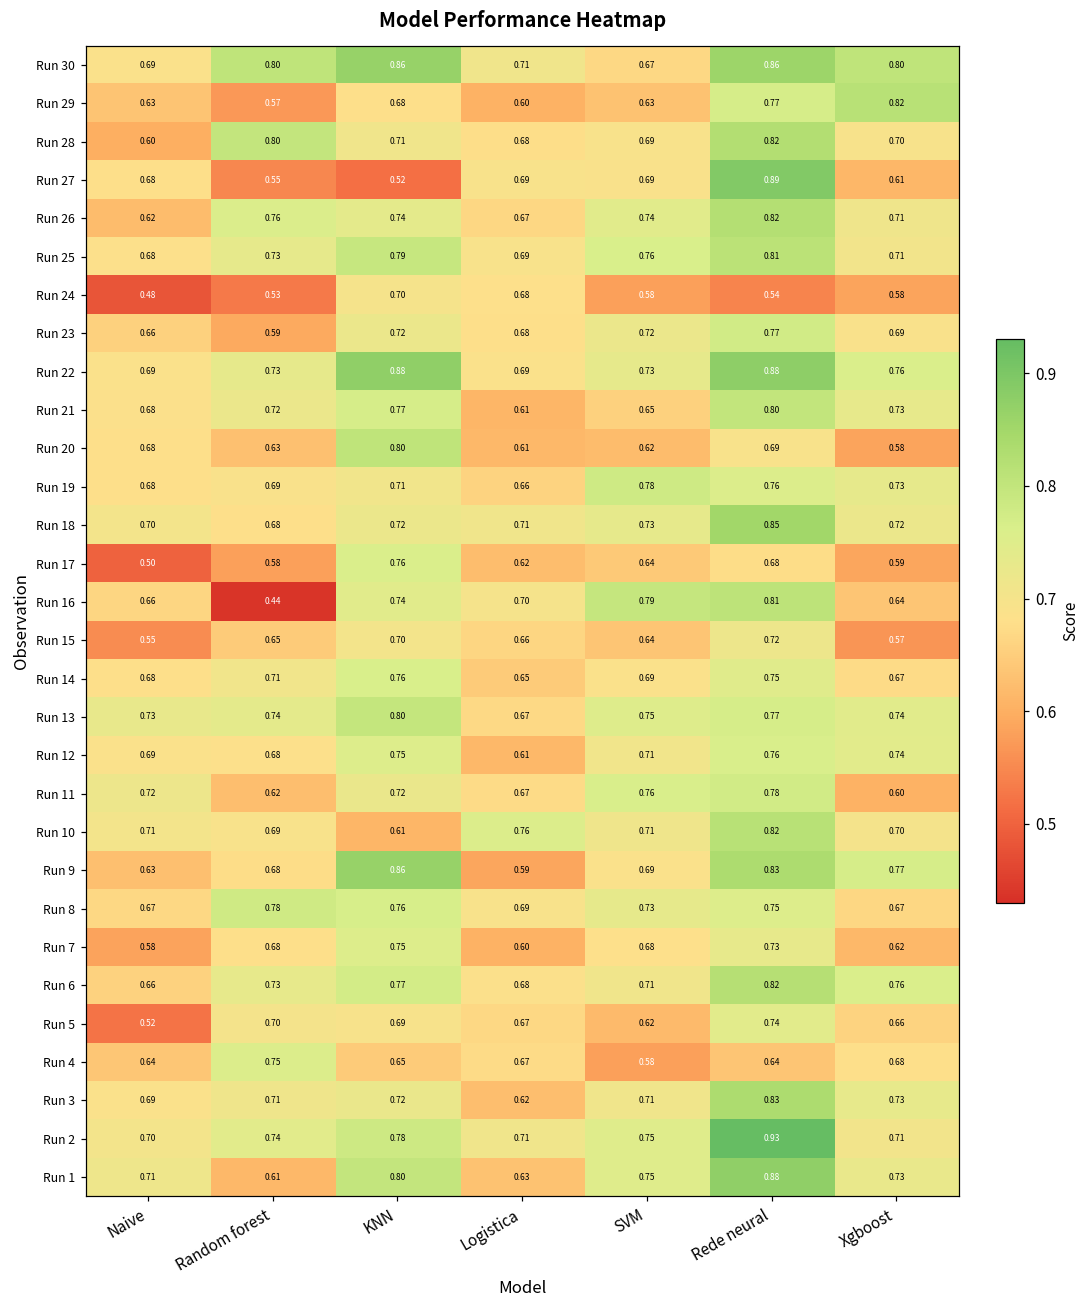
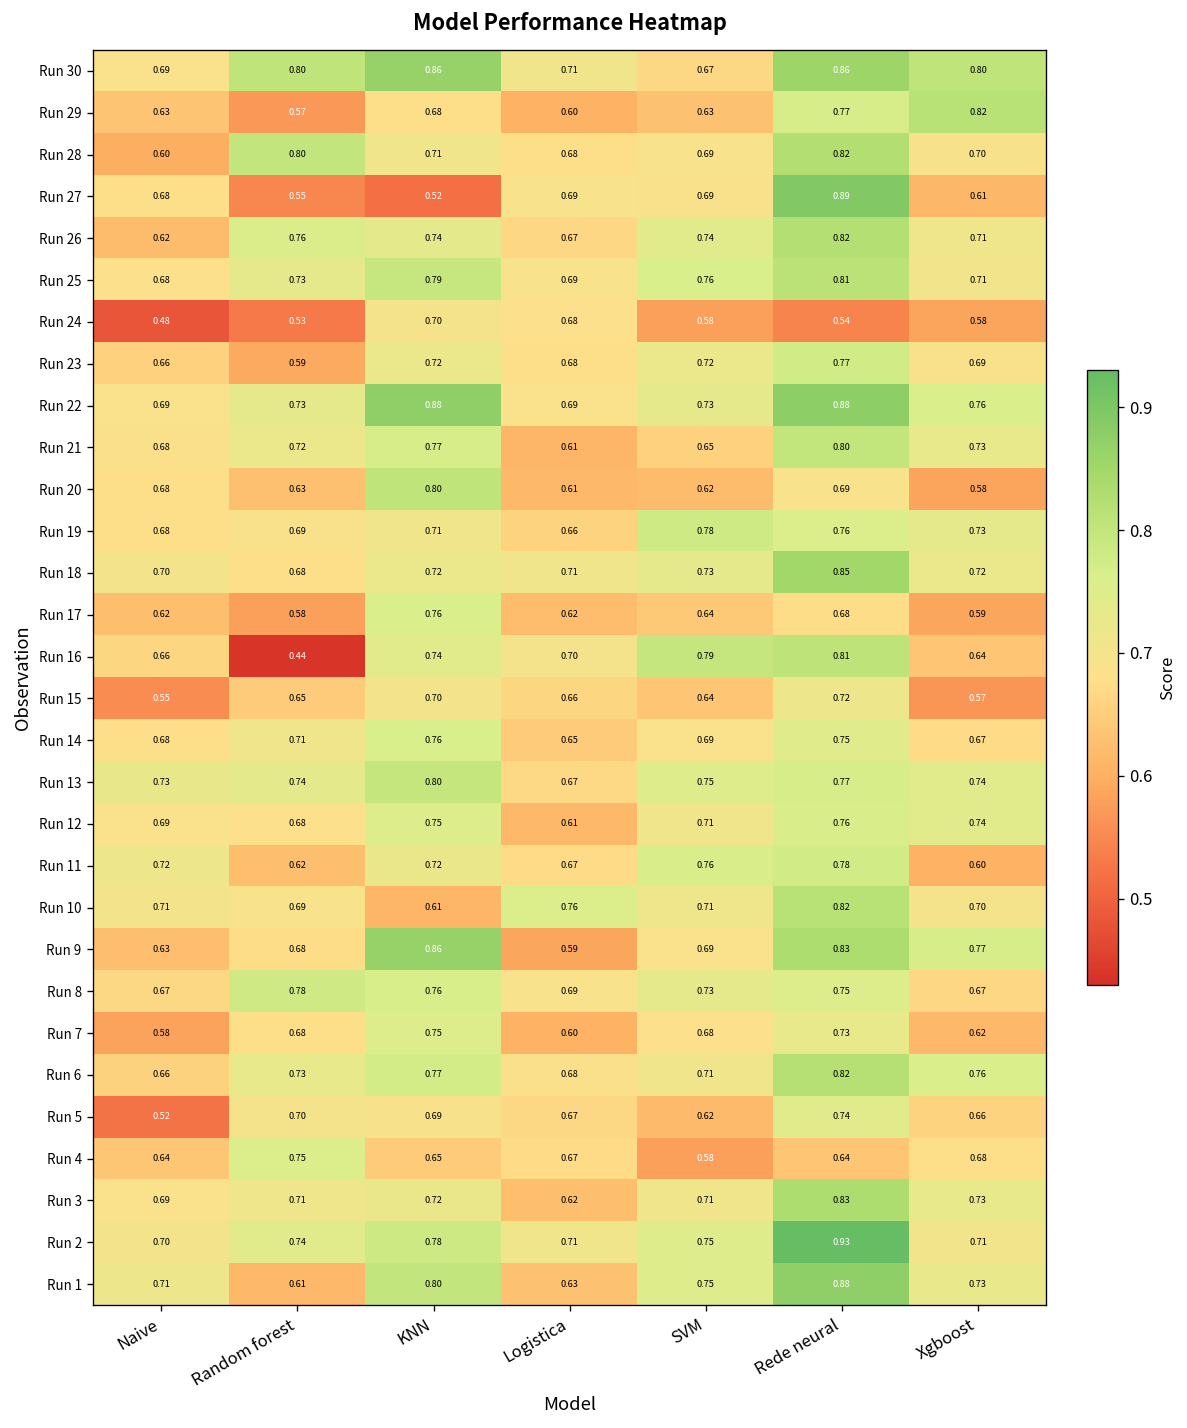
Run 17, Naive: 0.50 -> 0.62
